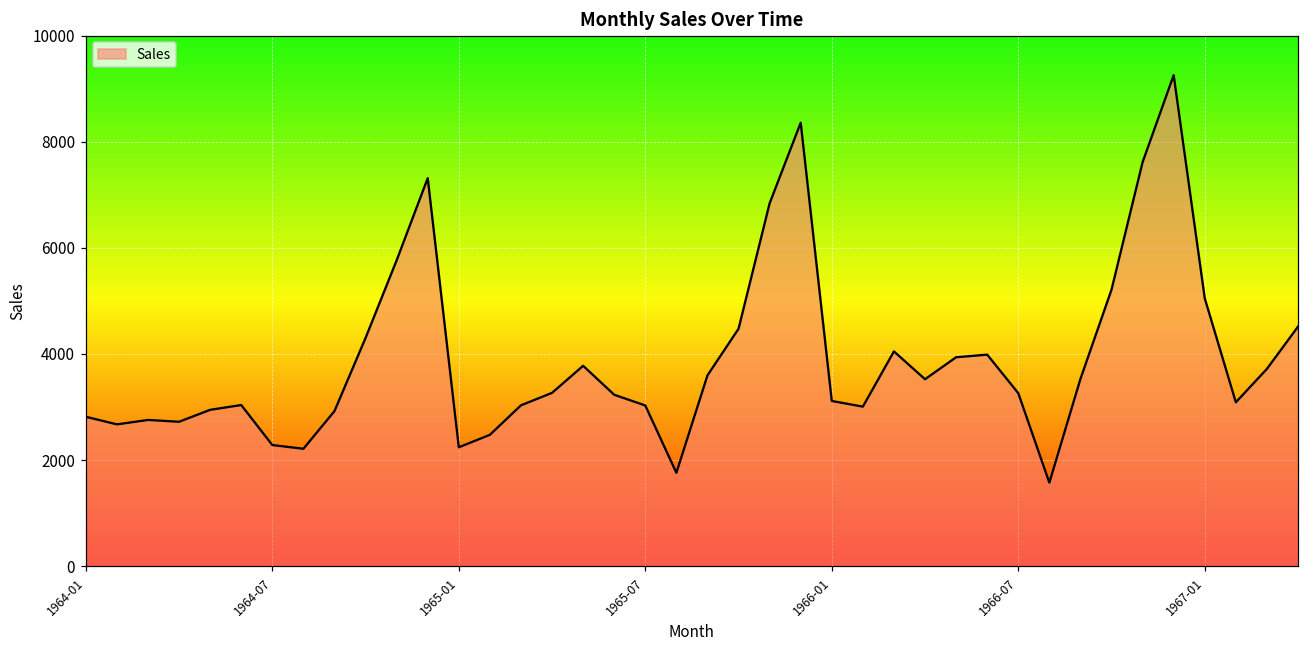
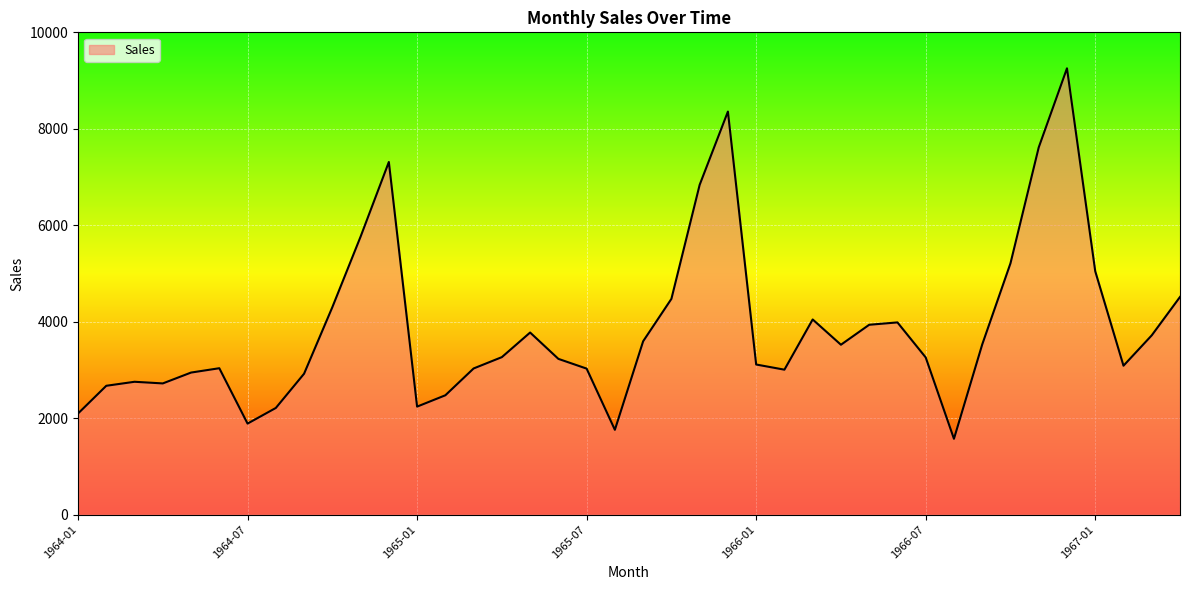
1964-01: 2800 -> 2100
1964-07: 2300 -> 1900
